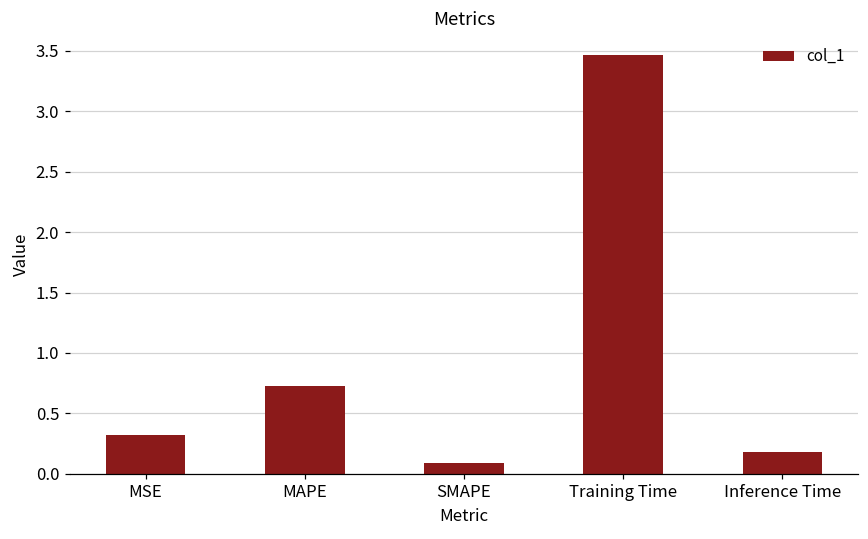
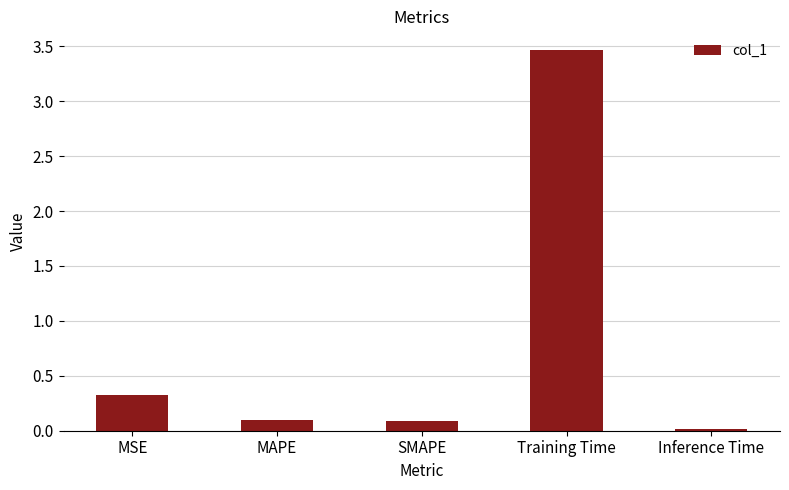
MAPE: 0.73 -> 0.10
Inference Time: 0.18 -> 0.02
